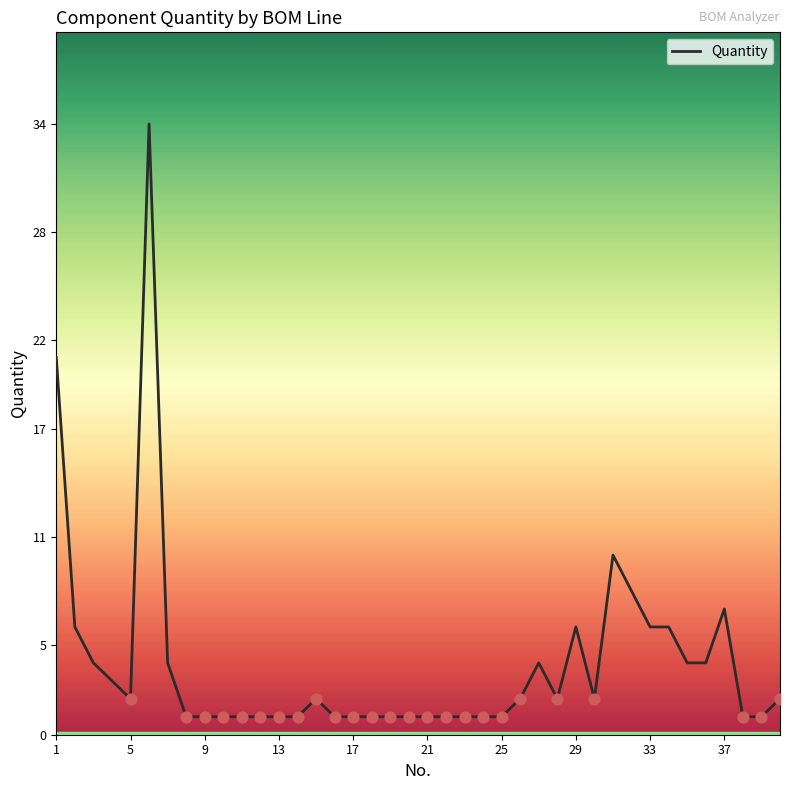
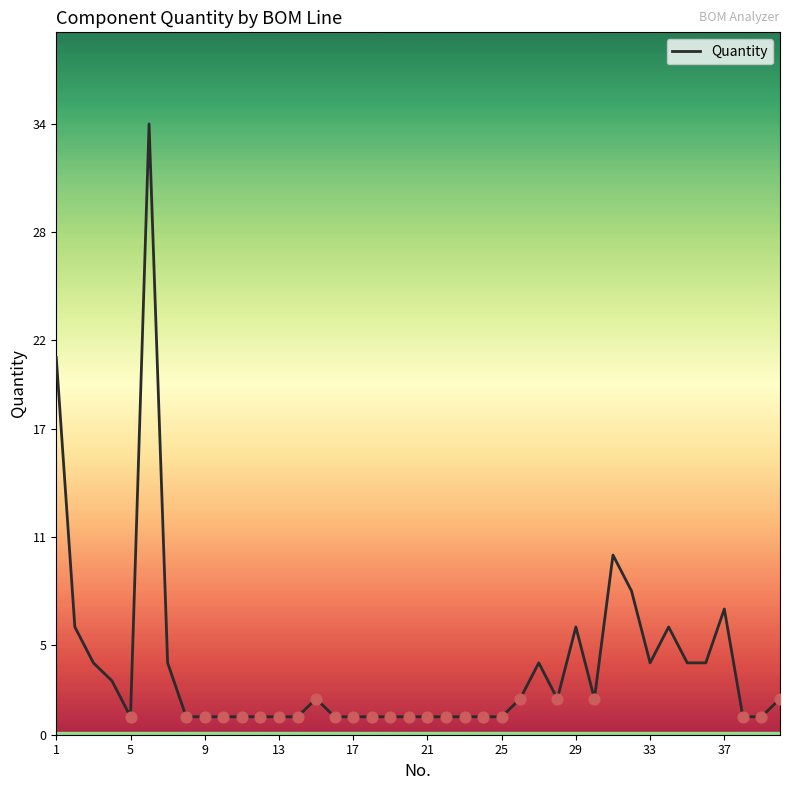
Quantity, 5: 2 -> 1
Quantity, 33: 6 -> 4
